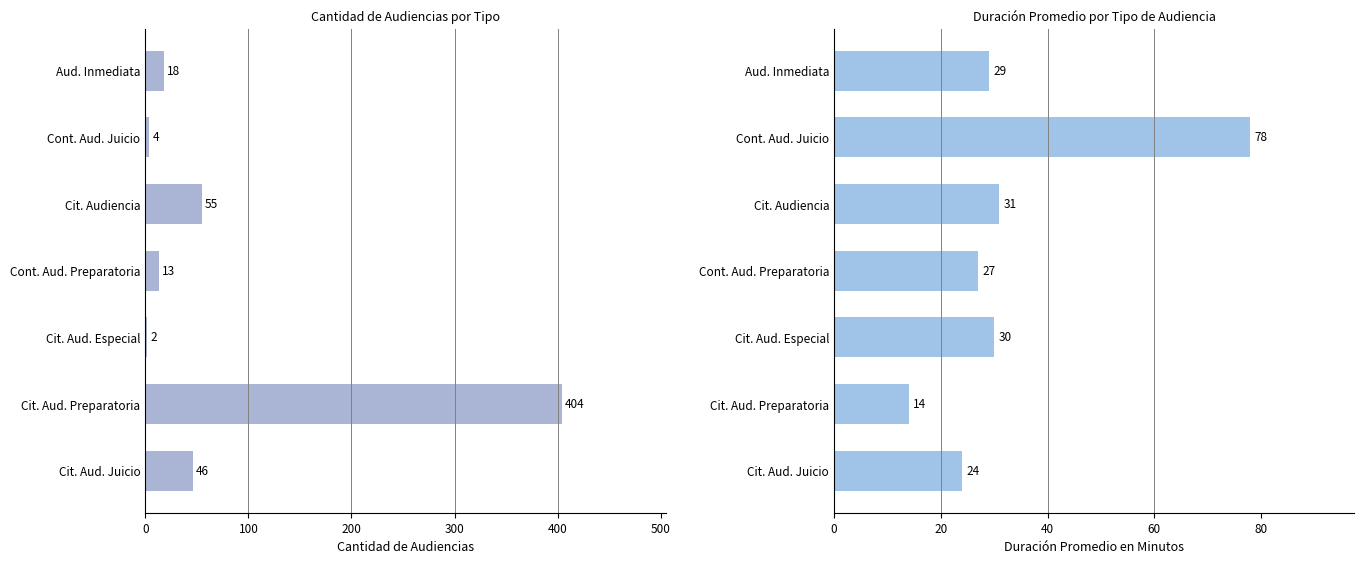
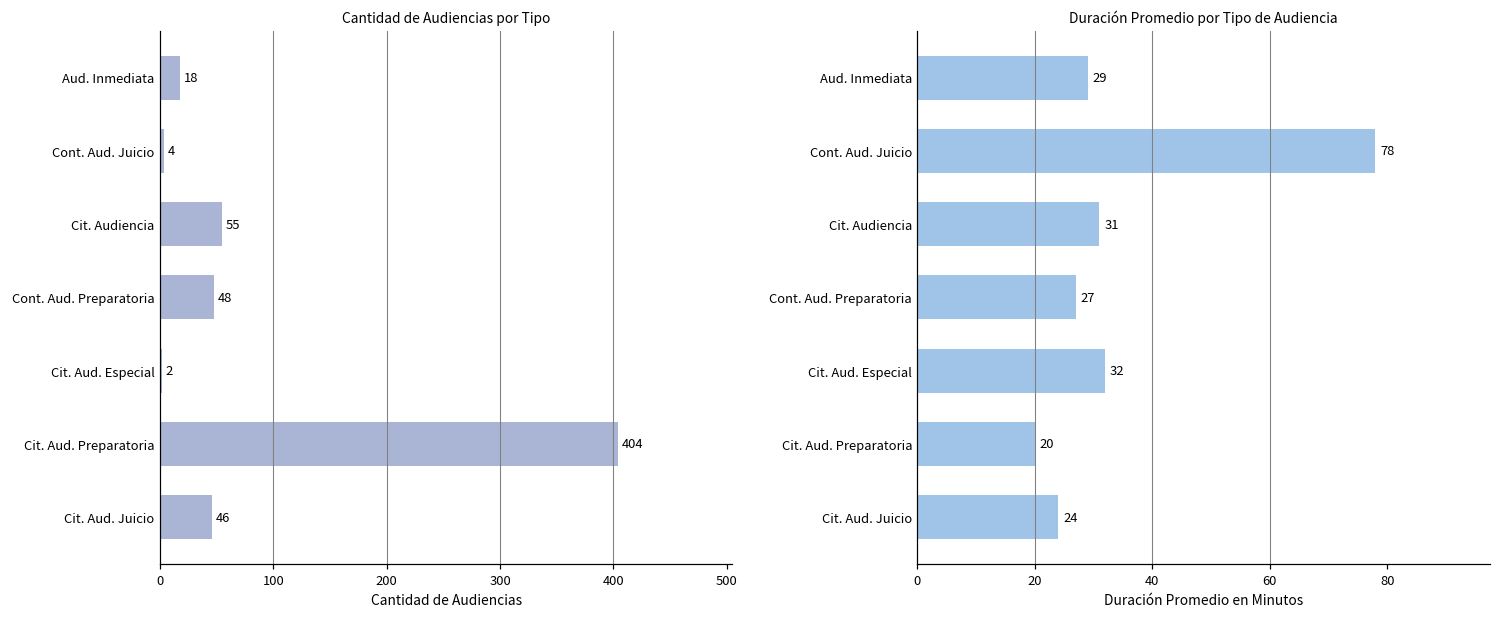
Cantidad de Audiencias por Tipo, Cont. Aud. Preparatoria: 13 -> 48
Duración Promedio por Tipo de Audiencia, Cit. Aud. Especial: 30 -> 32
Duración Promedio por Tipo de Audiencia, Cit. Aud. Preparatoria: 14 -> 20
